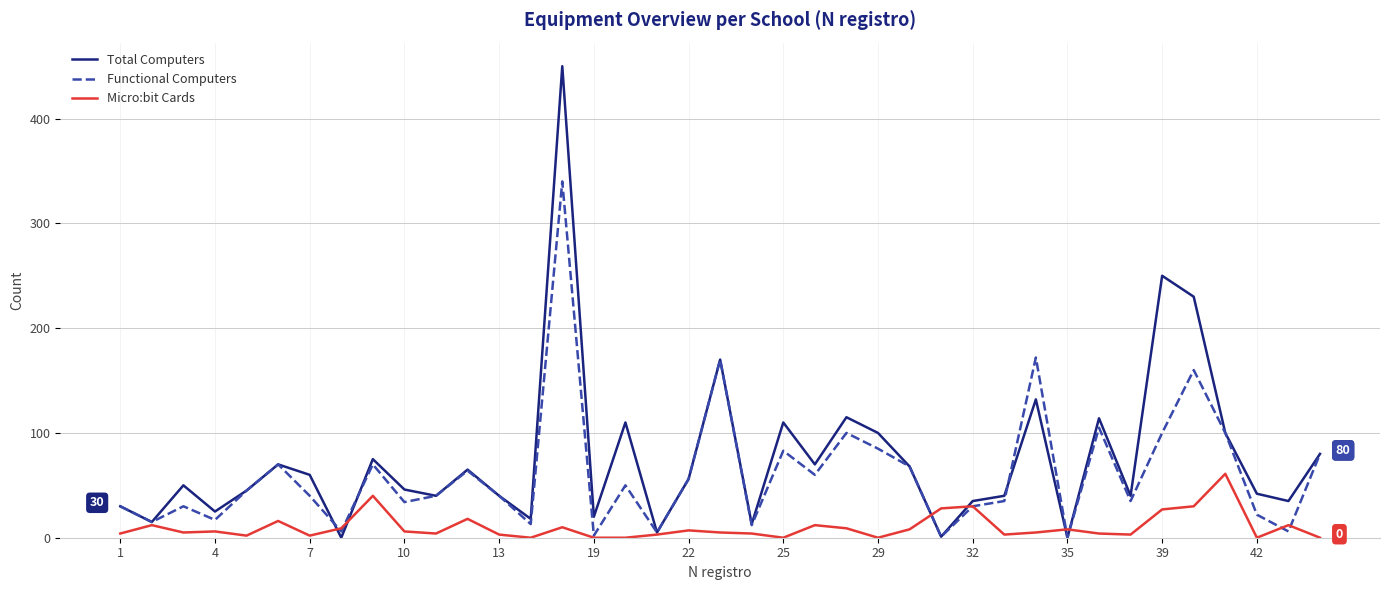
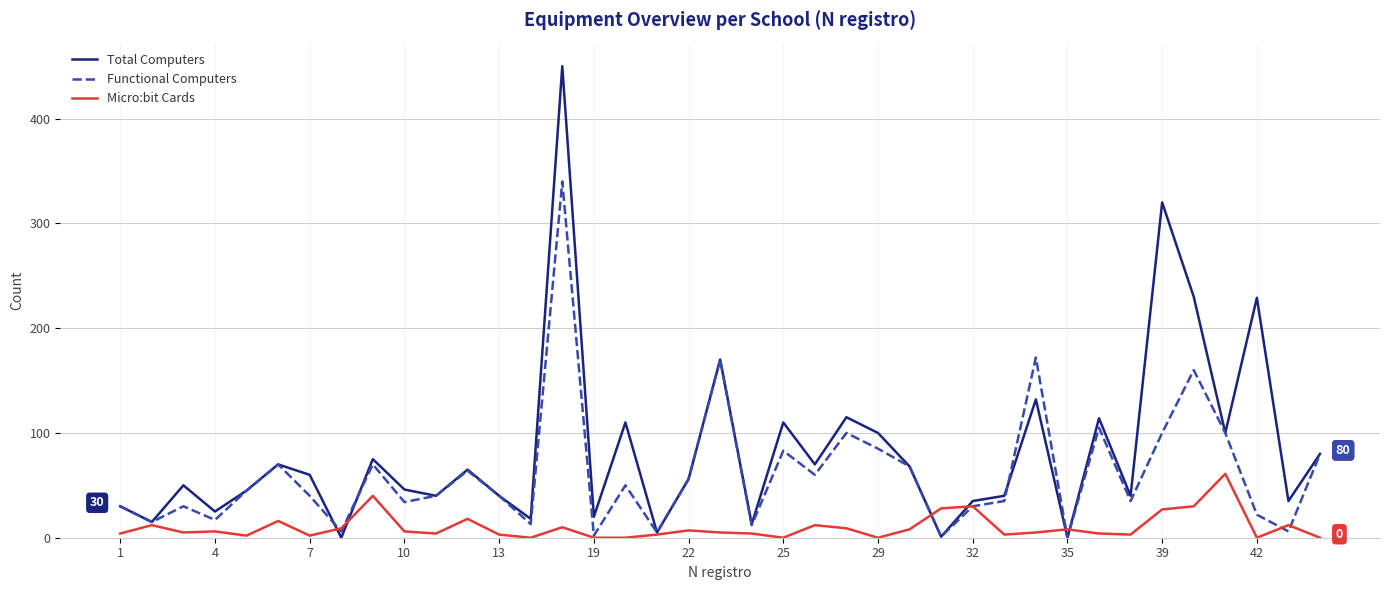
Total Computers, 39: 250 -> 320
Total Computers, 42: 42 -> 229
